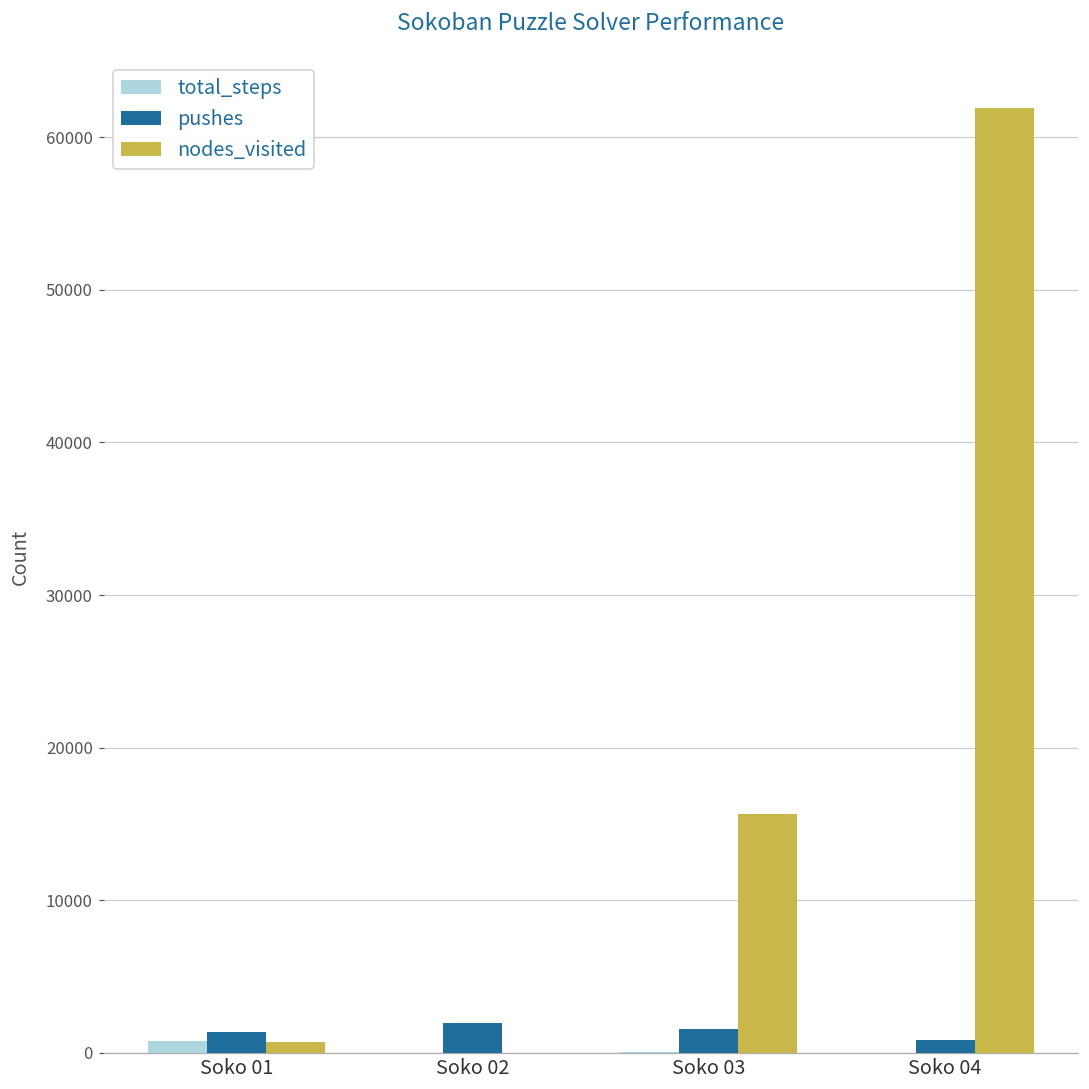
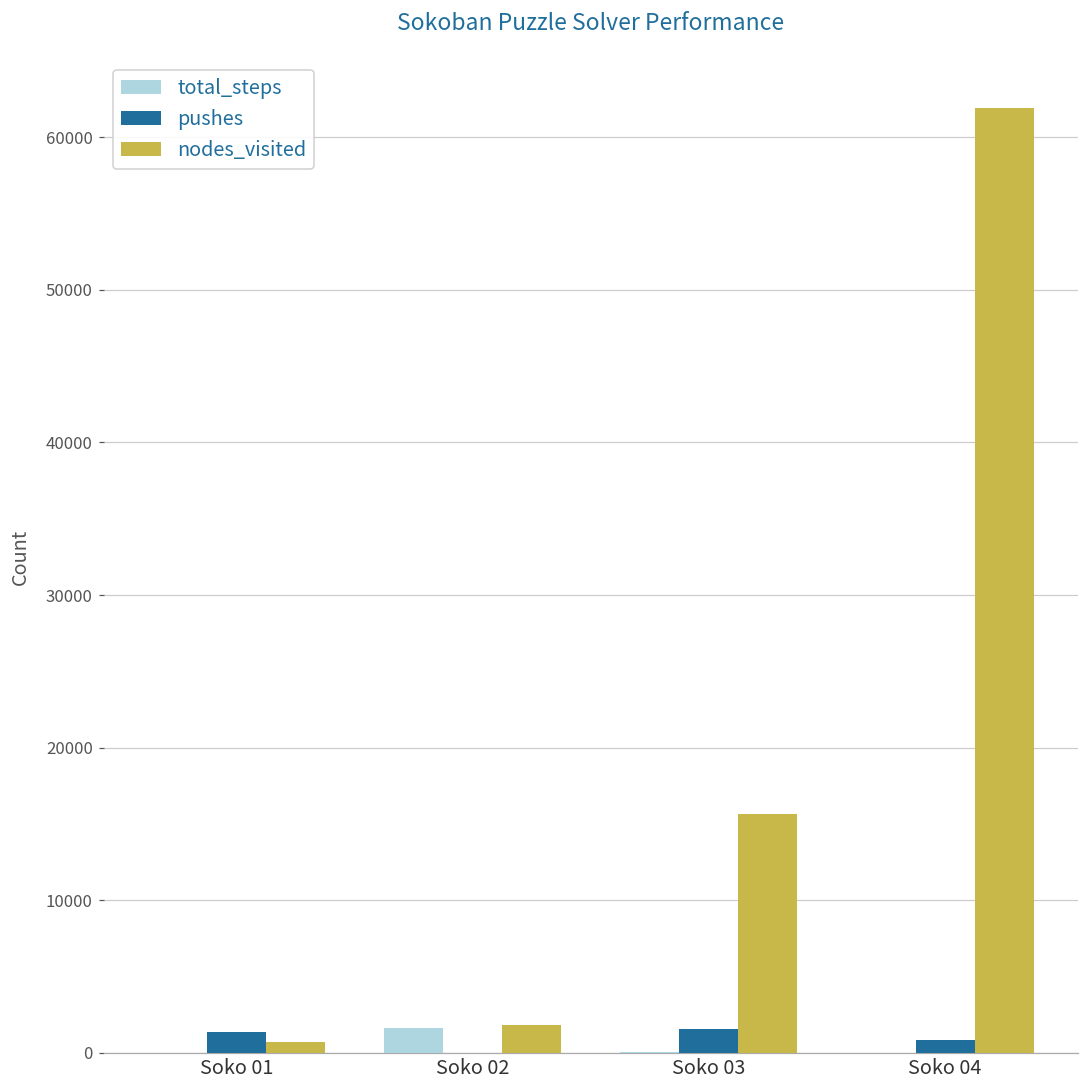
total_steps, Soko 01: 800 -> 0
total_steps, Soko 02: 0 -> 1600
pushes, Soko 02: 2000 -> 0
nodes_visited, Soko 02: 0 -> 1800
